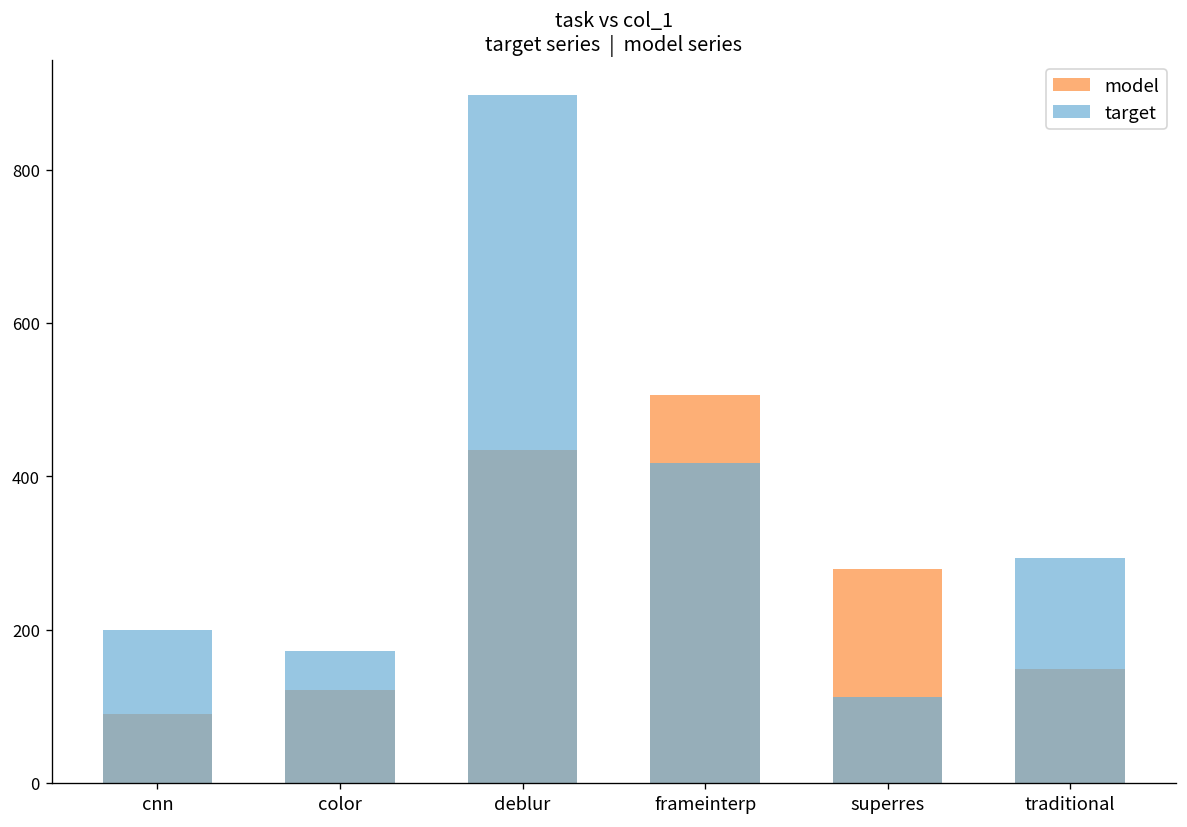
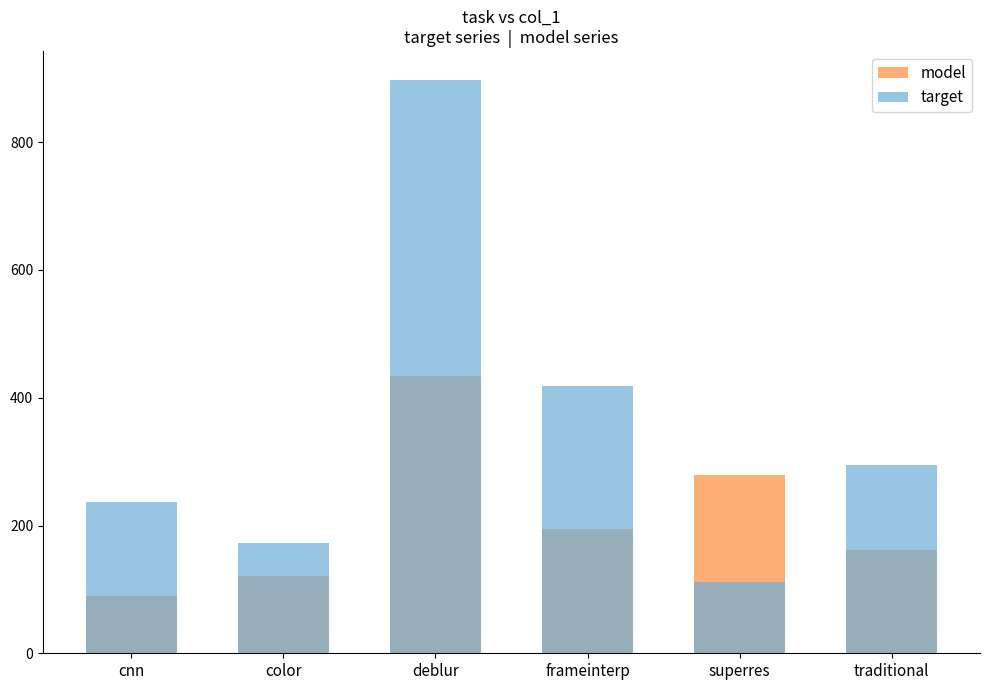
target, cnn: 200 -> 240
model, frameinterp: 510 -> 190
model, traditional: 150 -> 160
